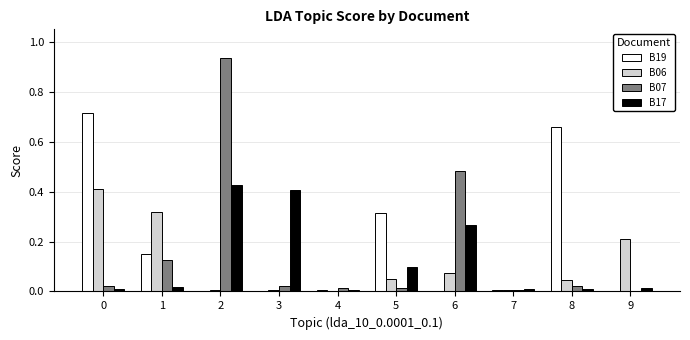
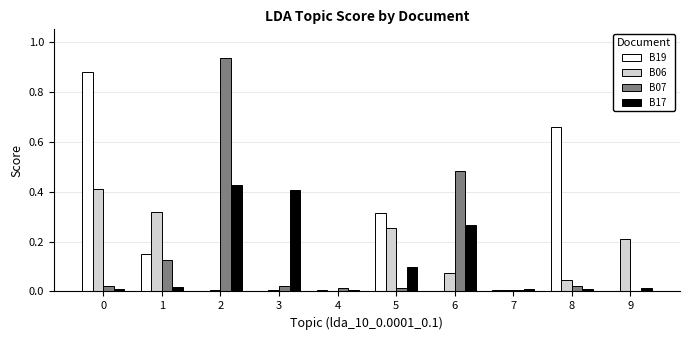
B19, 0: 0.72 -> 0.88
B06, 5: 0.05 -> 0.25
